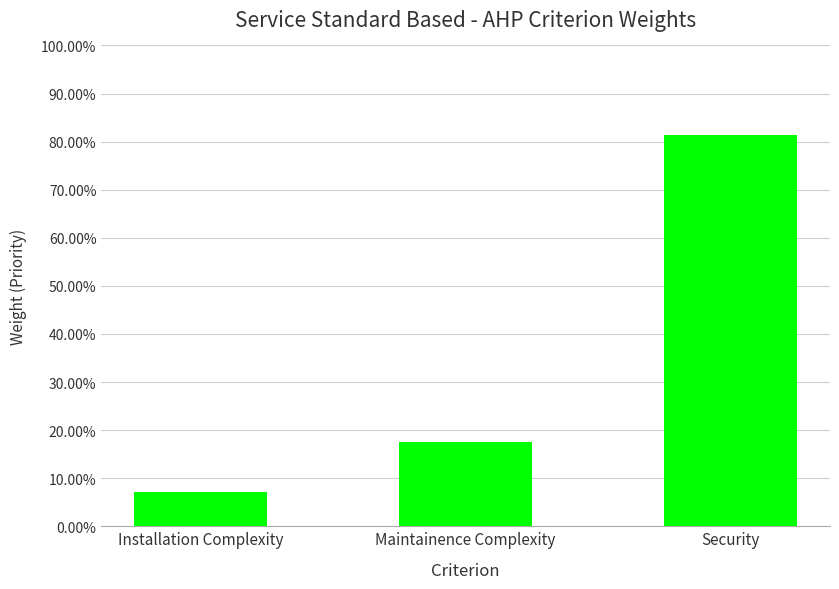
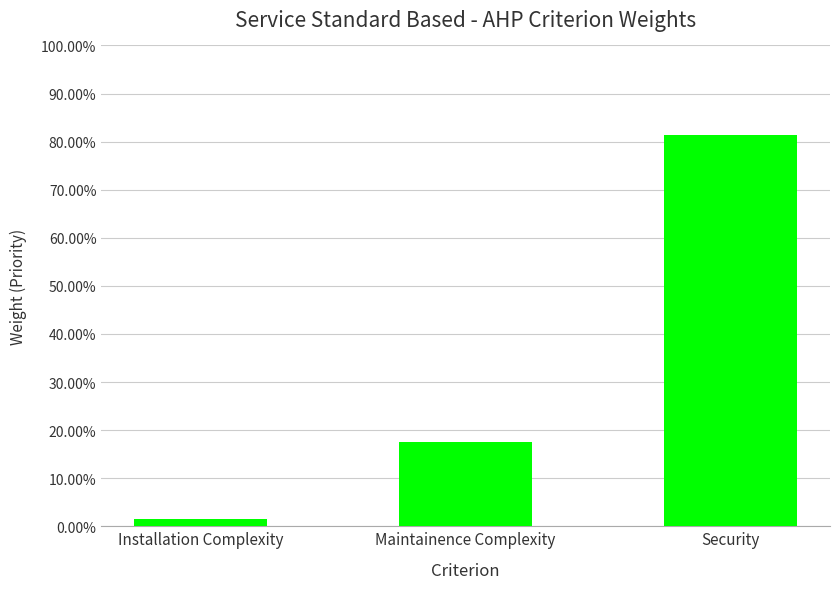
Installation Complexity: 7% -> 1%
